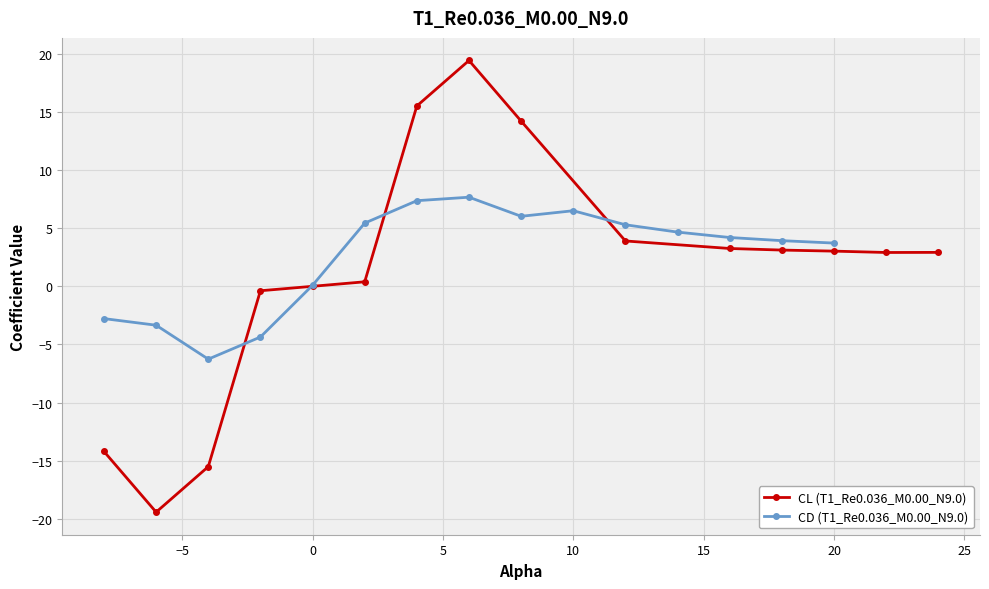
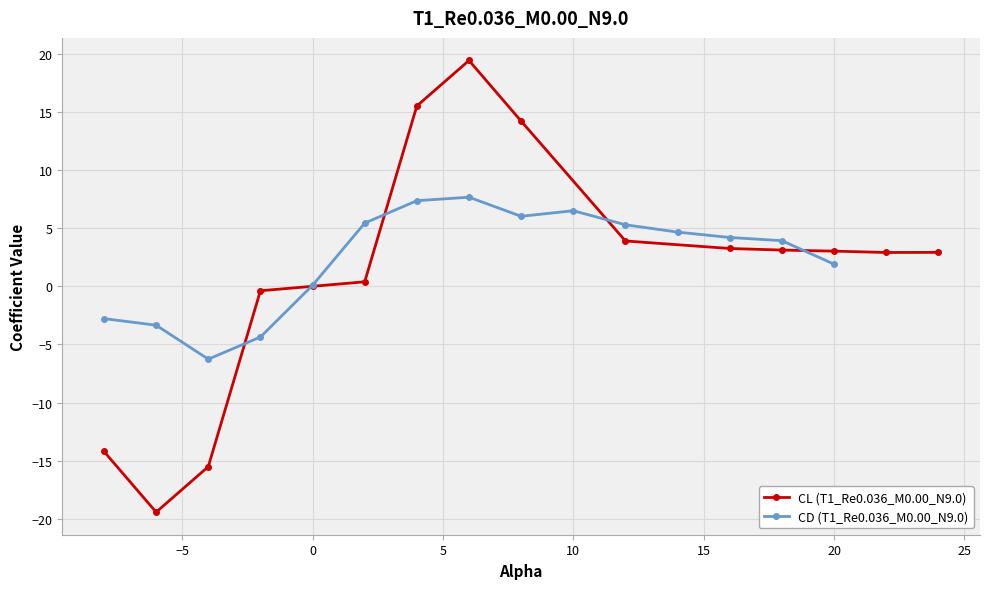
CD (T1_Re0.036_M0.00_N9.0), 20: 3.7 -> 1.9
